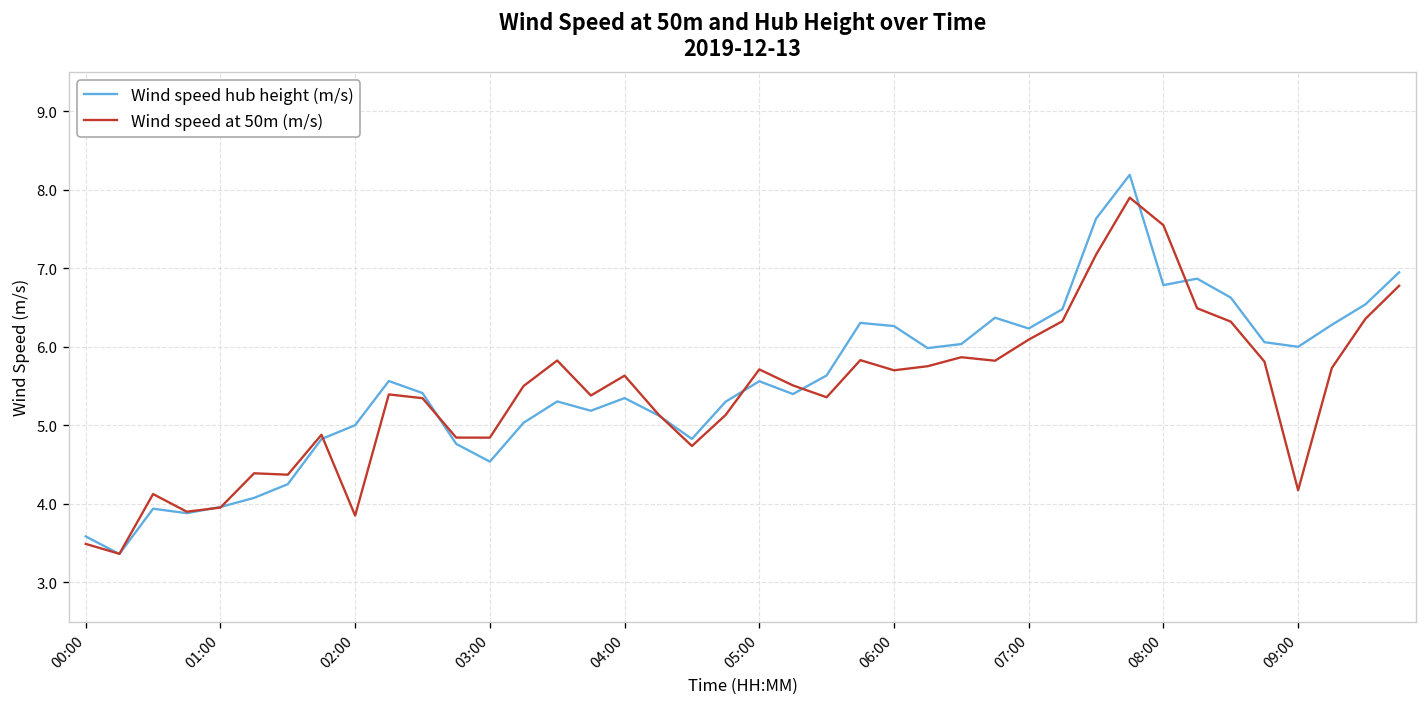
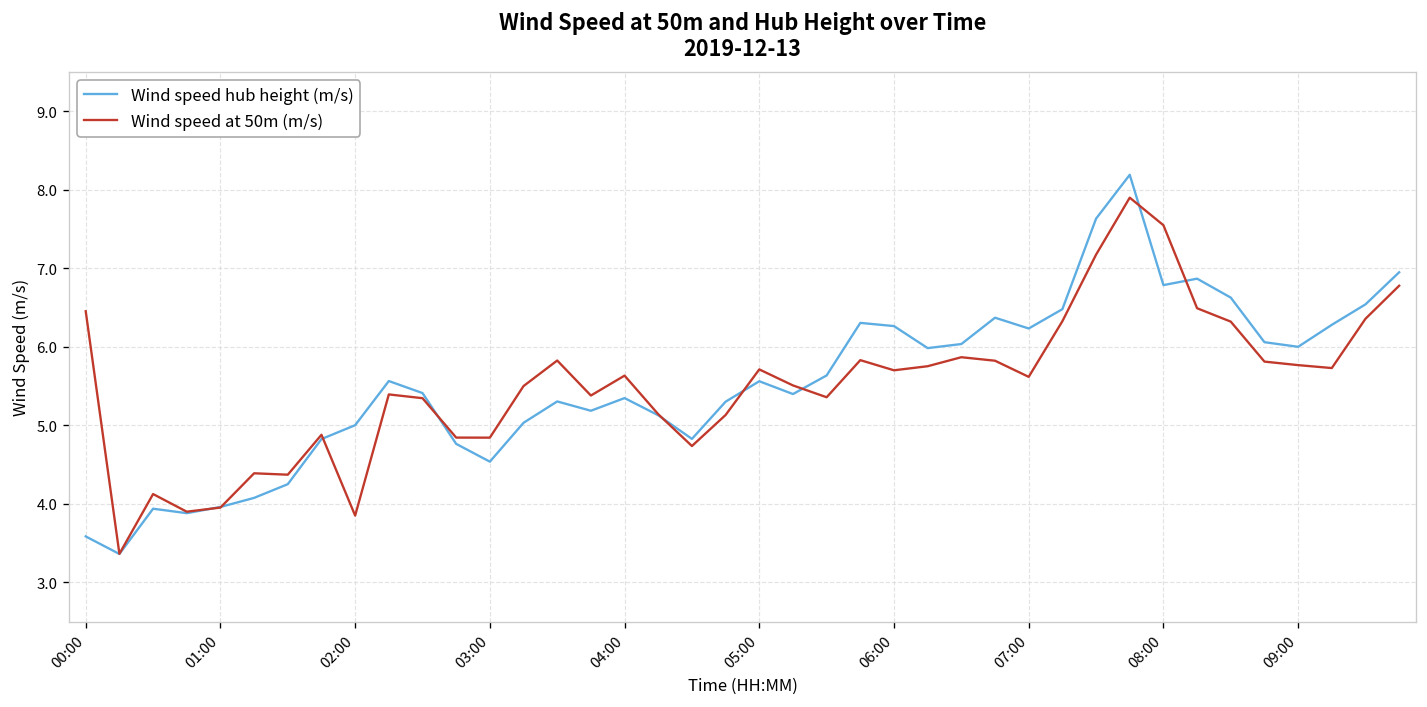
Wind speed at 50m (m/s), 00:00: 3.5 -> 6.5
Wind speed at 50m (m/s), 07:00: 6.1 -> 5.6
Wind speed at 50m (m/s), 09:00: 4.2 -> 5.8
